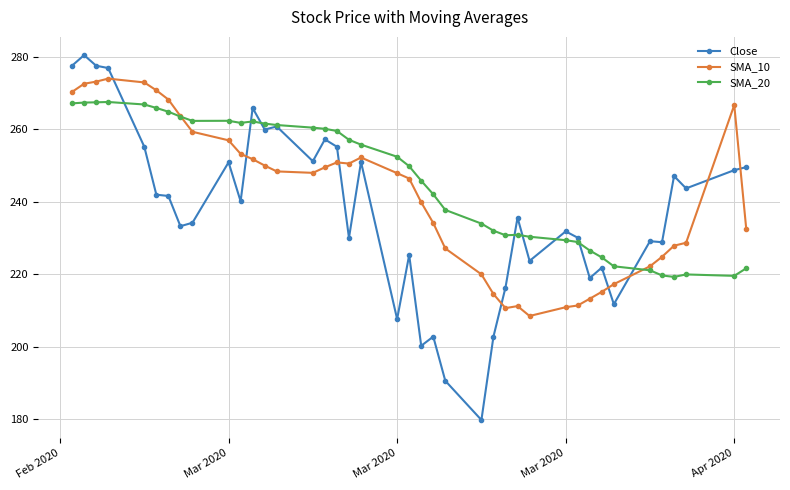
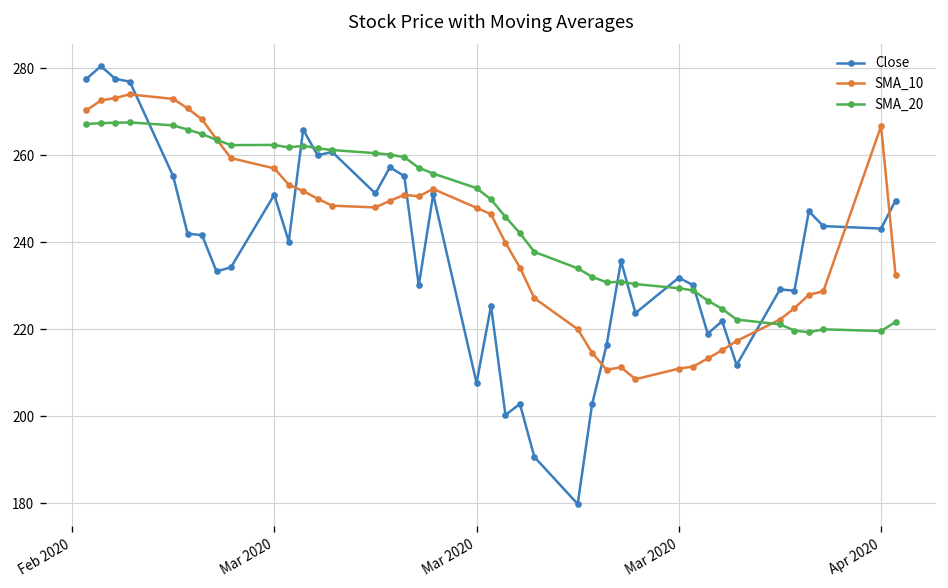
Close, Apr 2020: 249 -> 243
